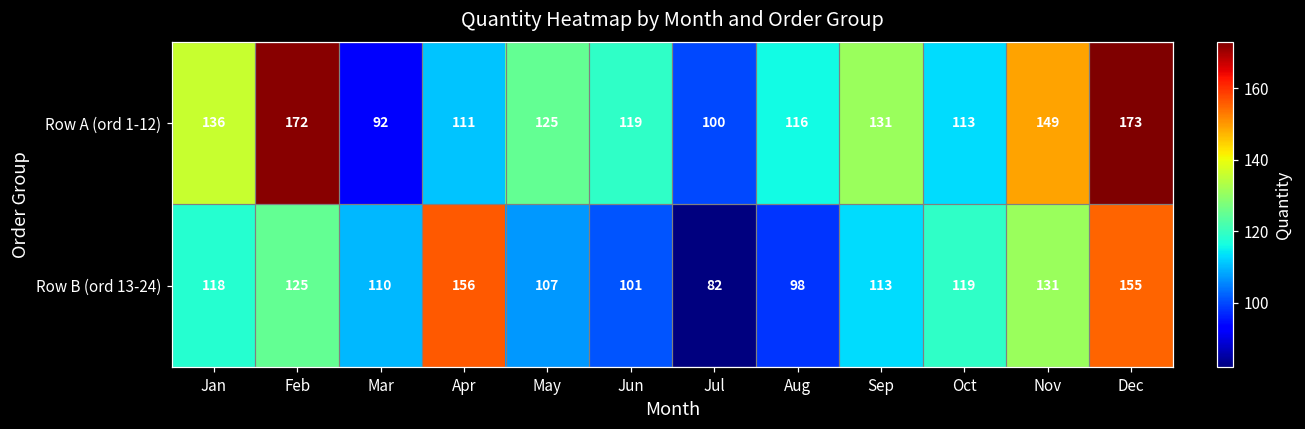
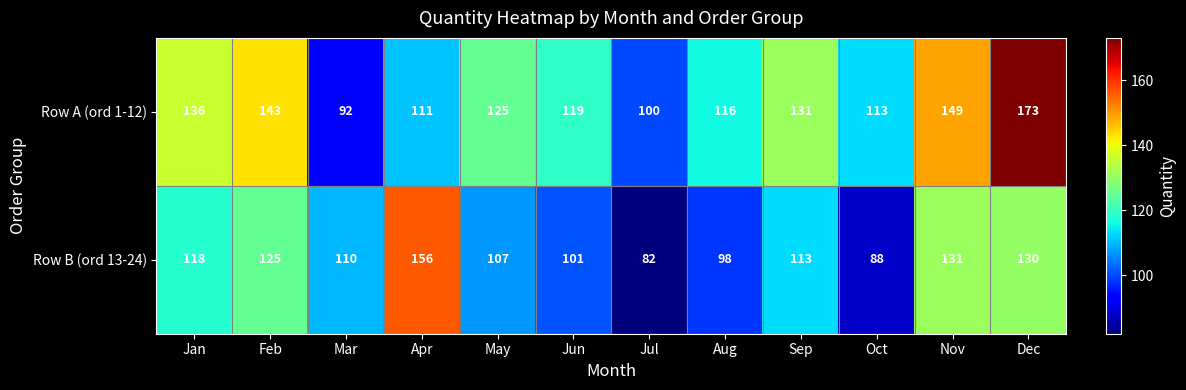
Row A (ord 1-12), Feb: 172 -> 143
Row B (ord 13-24), Oct: 119 -> 88
Row B (ord 13-24), Dec: 155 -> 130
